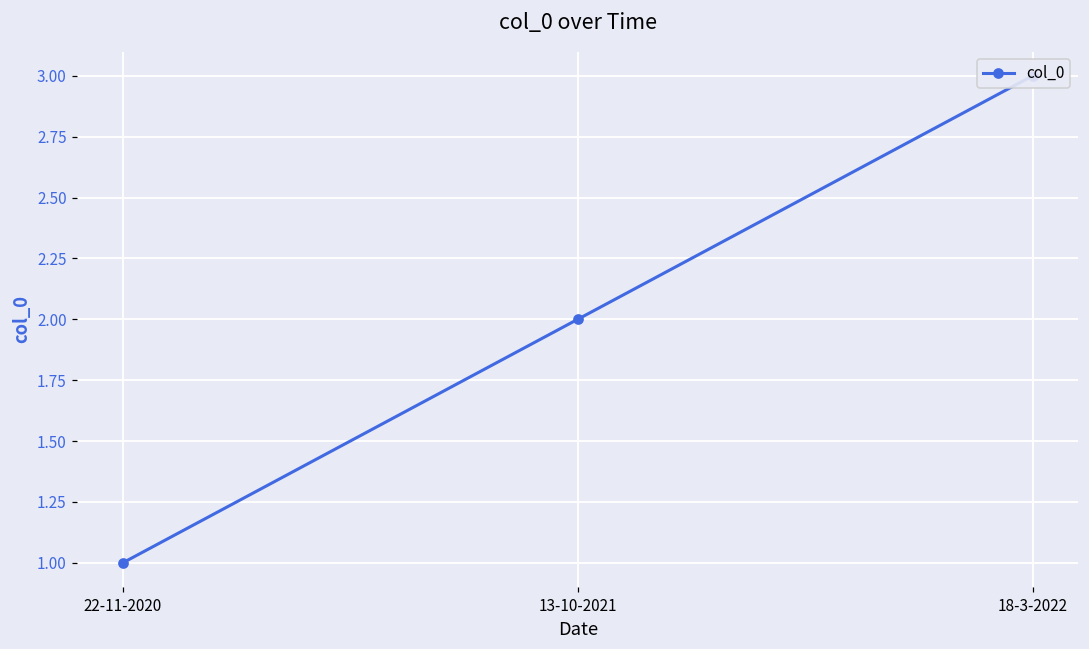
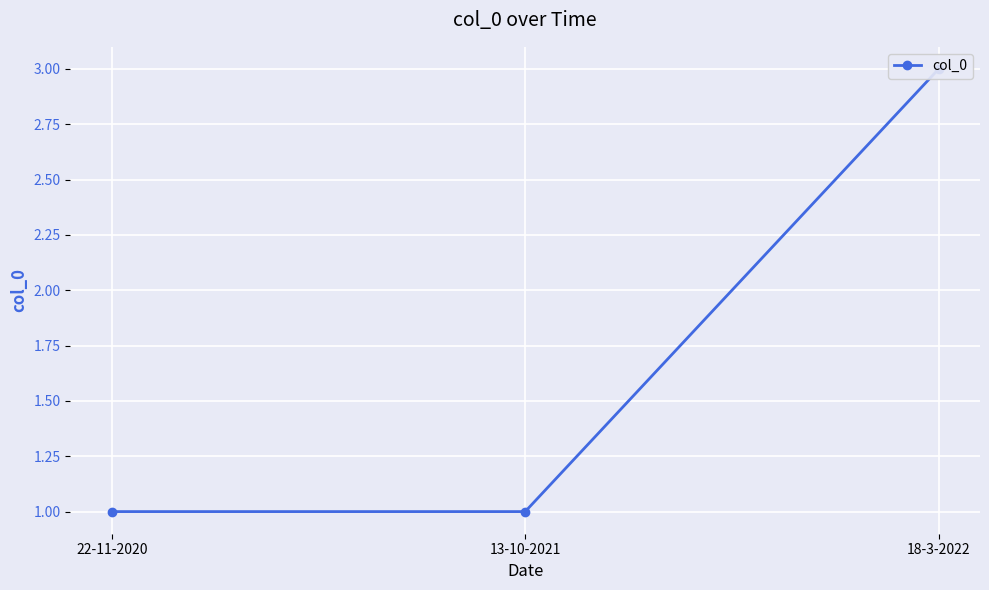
13-10-2021: 2 -> 1
